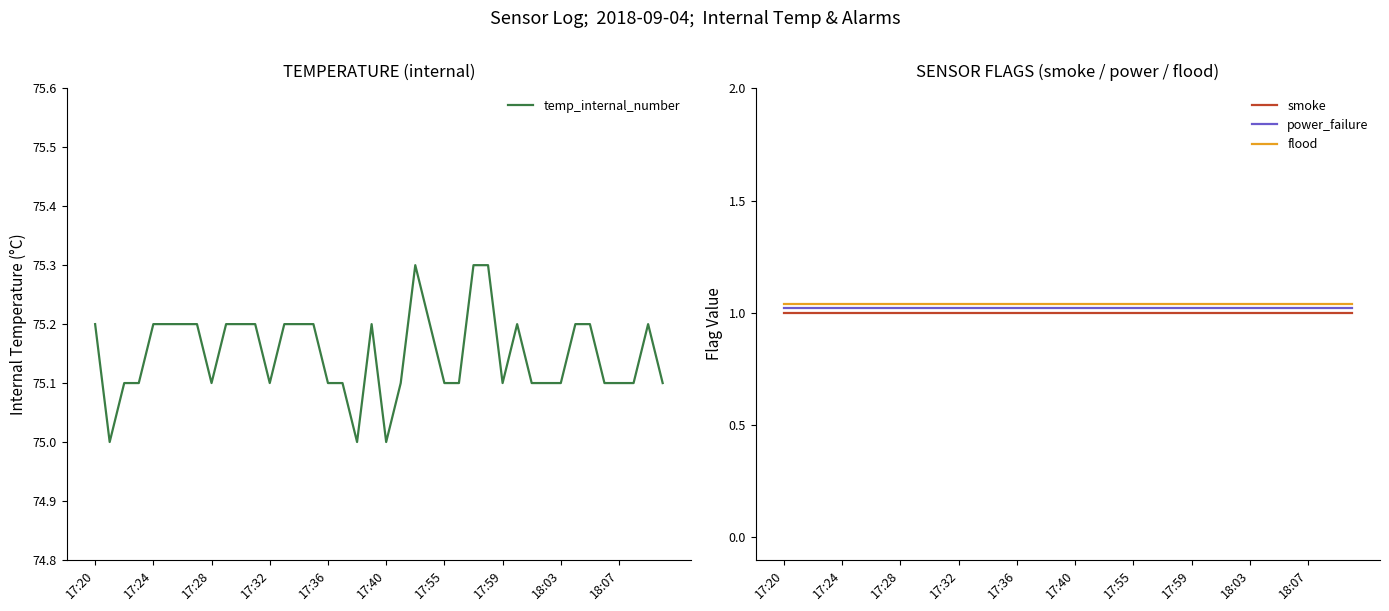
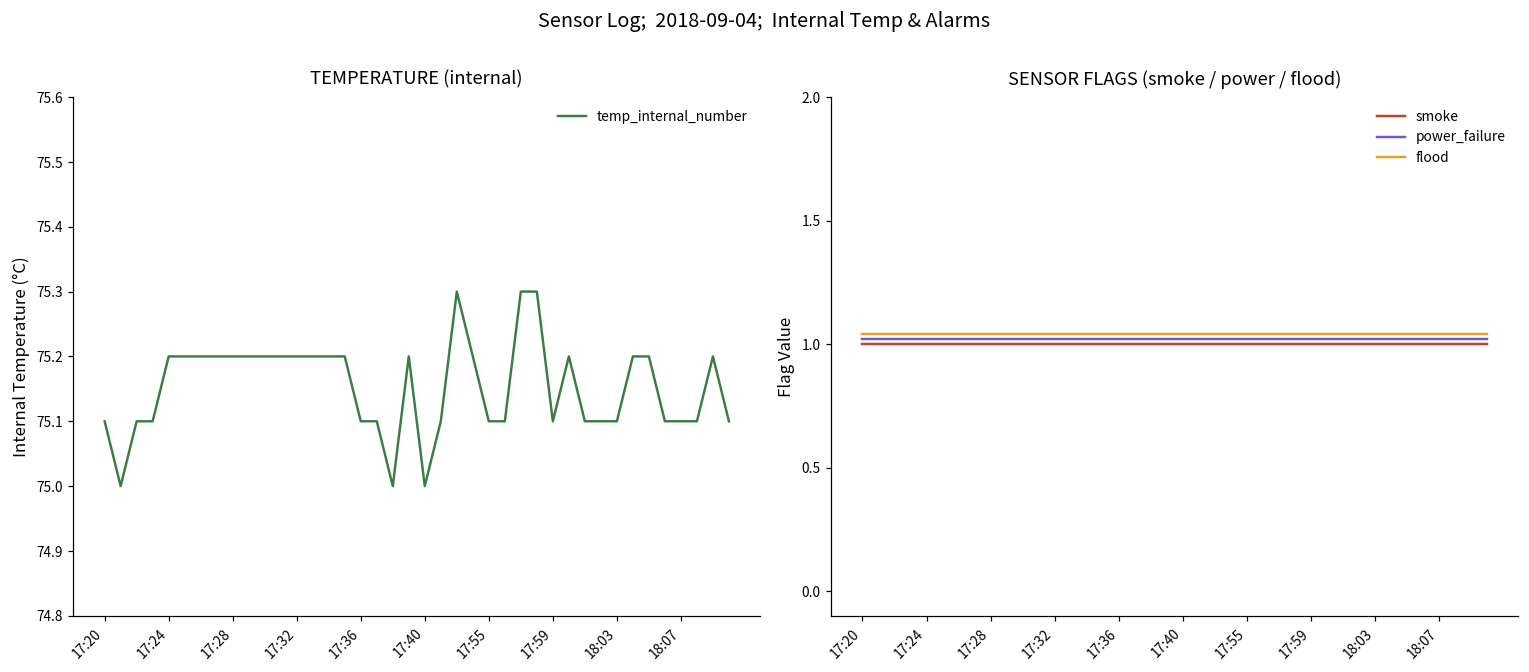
TEMPERATURE (internal), 17:20: 75.2 -> 75.1
TEMPERATURE (internal), 17:28: 75.1 -> 75.2
TEMPERATURE (internal), 17:32: 75.1 -> 75.2
